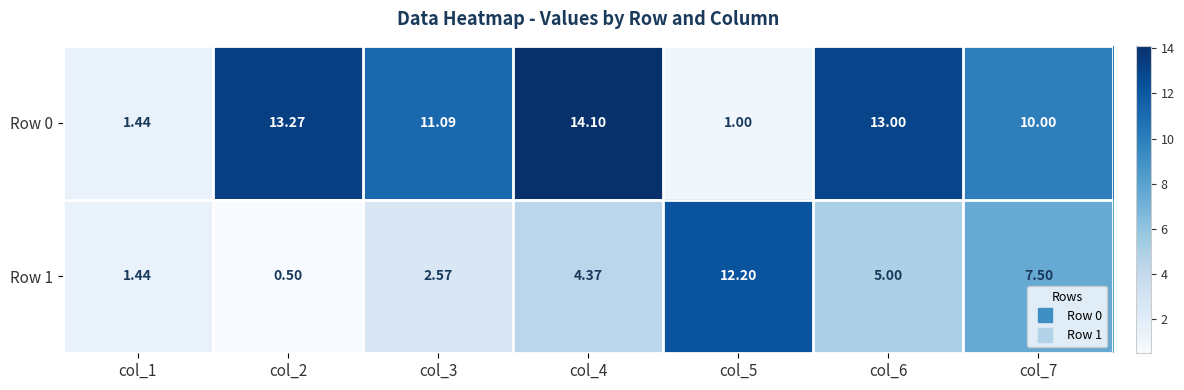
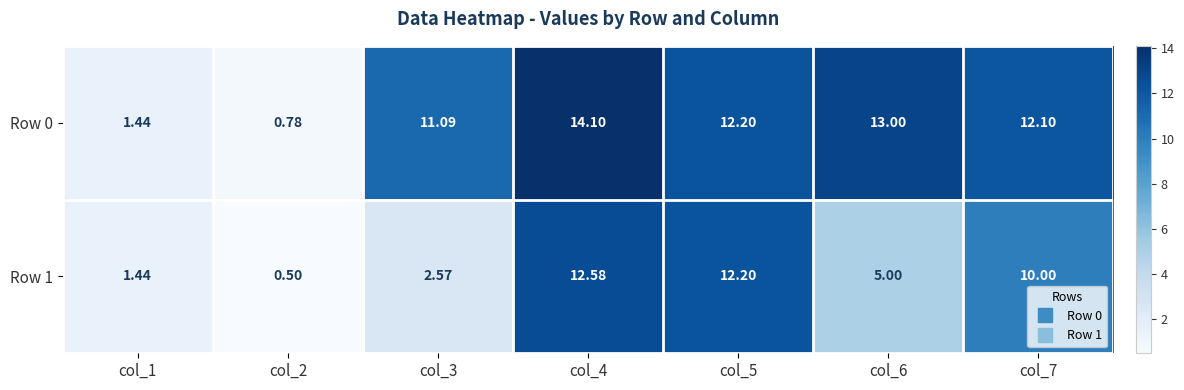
Row 0, col_2: 13.27 -> 0.78
Row 0, col_5: 1.00 -> 12.20
Row 0, col_7: 10.00 -> 12.10
Row 1, col_4: 4.37 -> 12.58
Row 1, col_7: 7.50 -> 10.00
